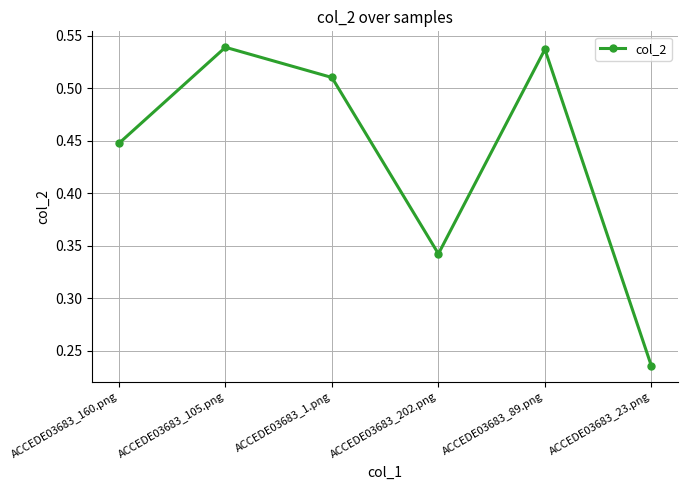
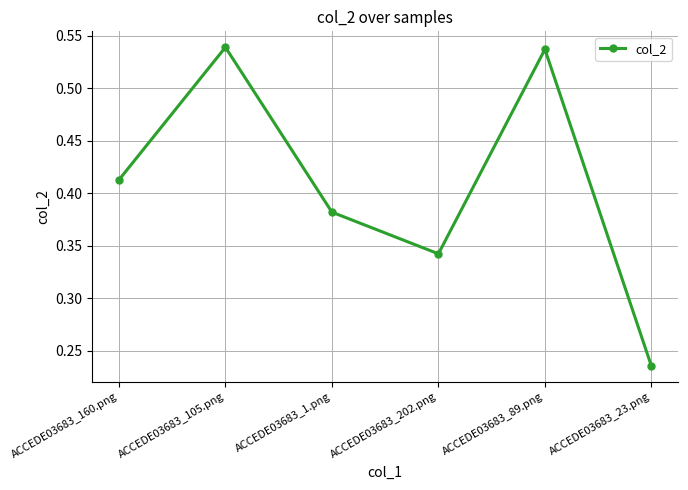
ACCEDE03683_160.png: 0.447 -> 0.413
ACCEDE03683_1.png: 0.510 -> 0.382
